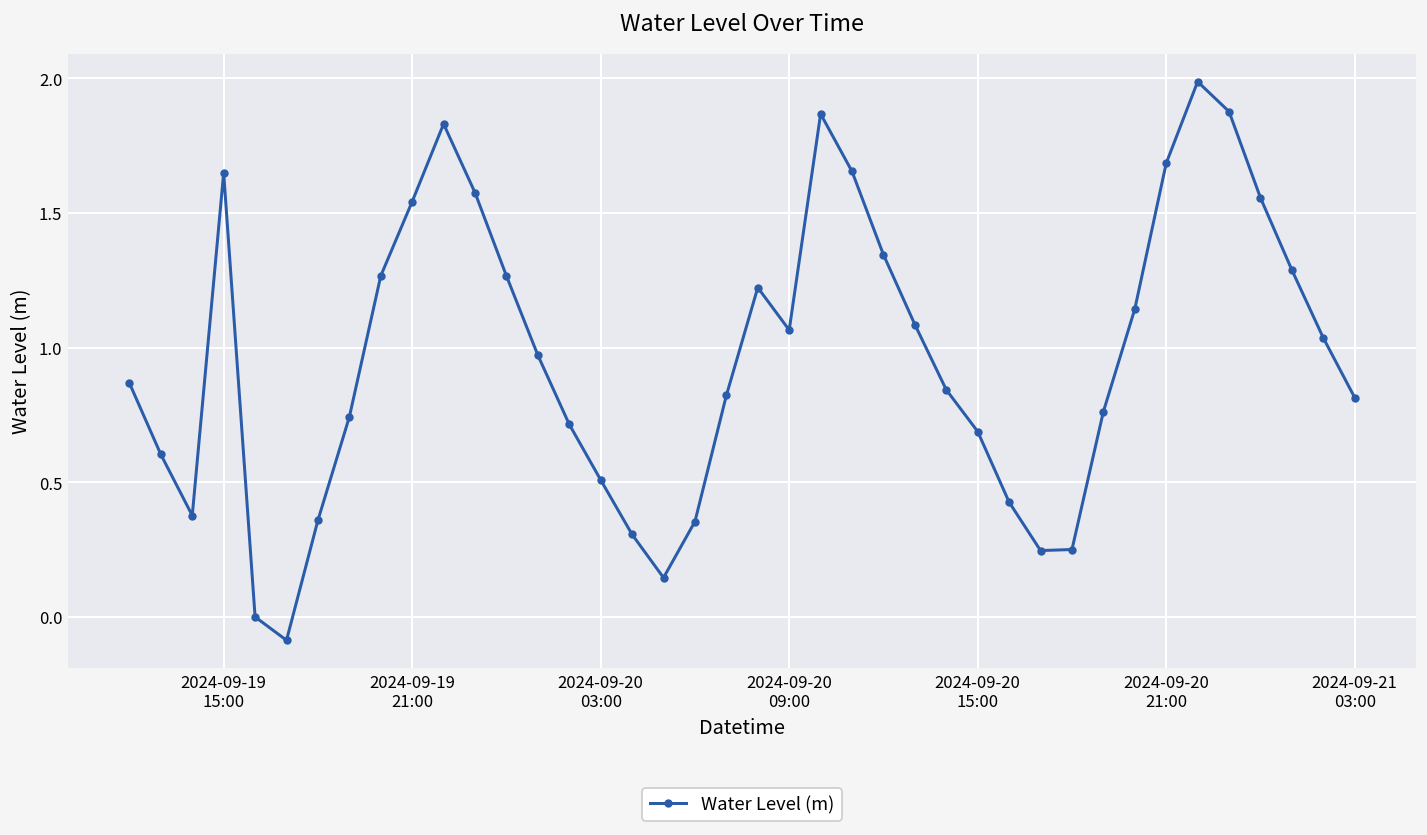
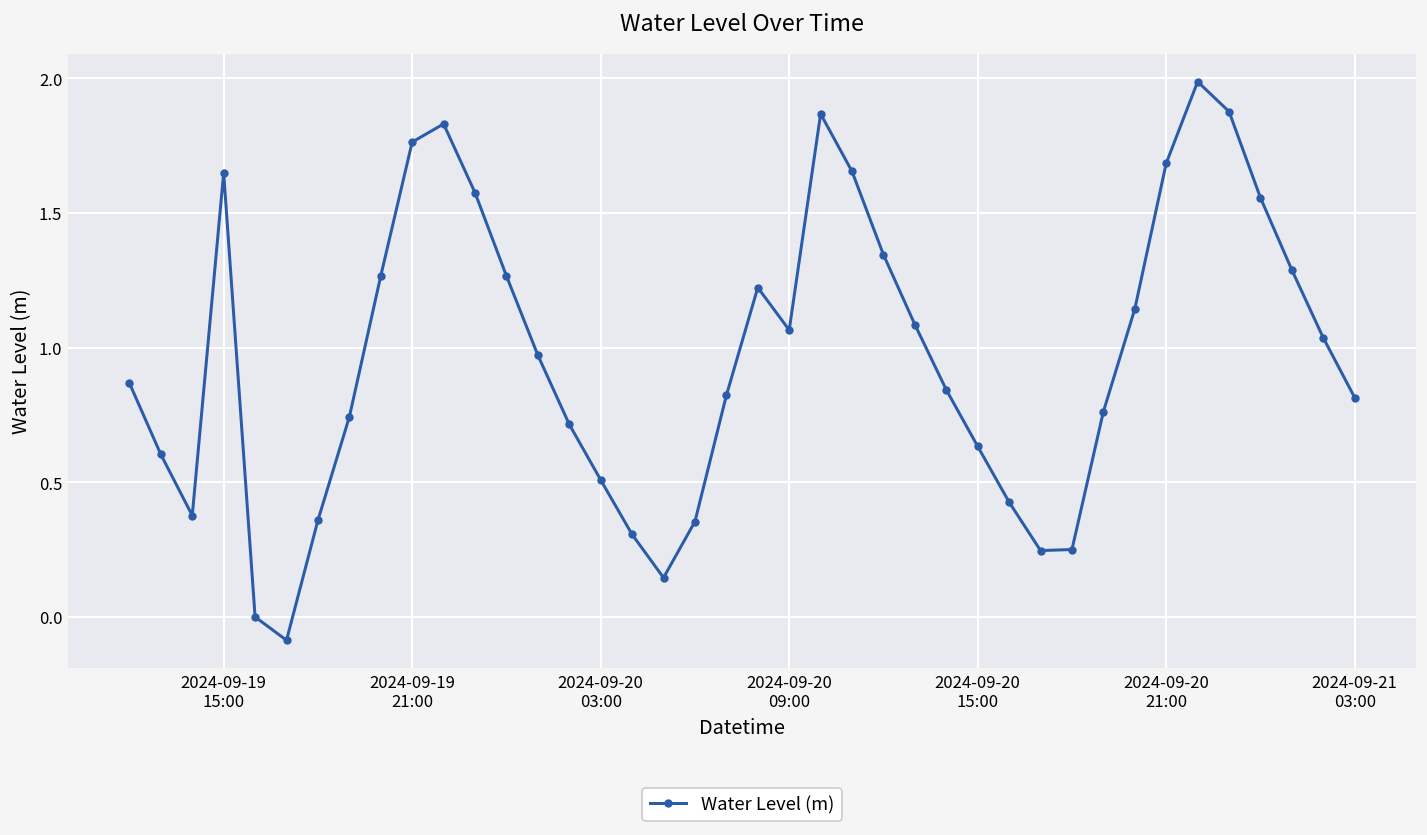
2024-09-19 21:00: 1.54 -> 1.76
2024-09-20 15:00: 0.69 -> 0.63
